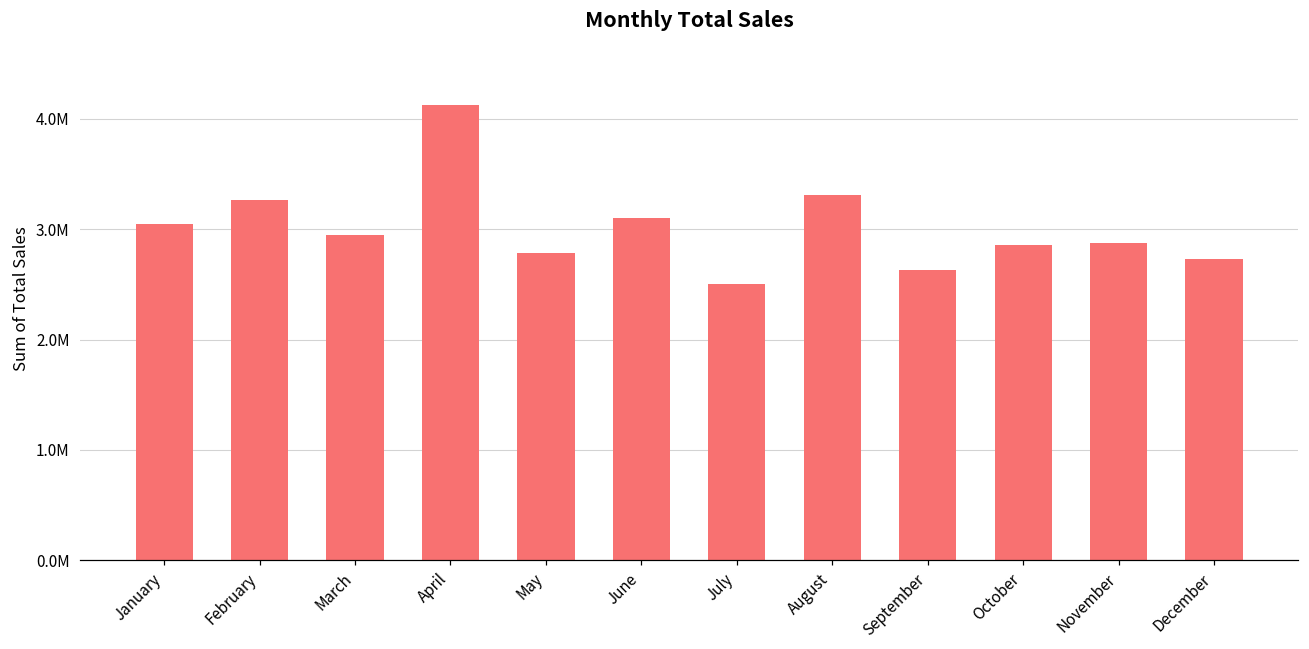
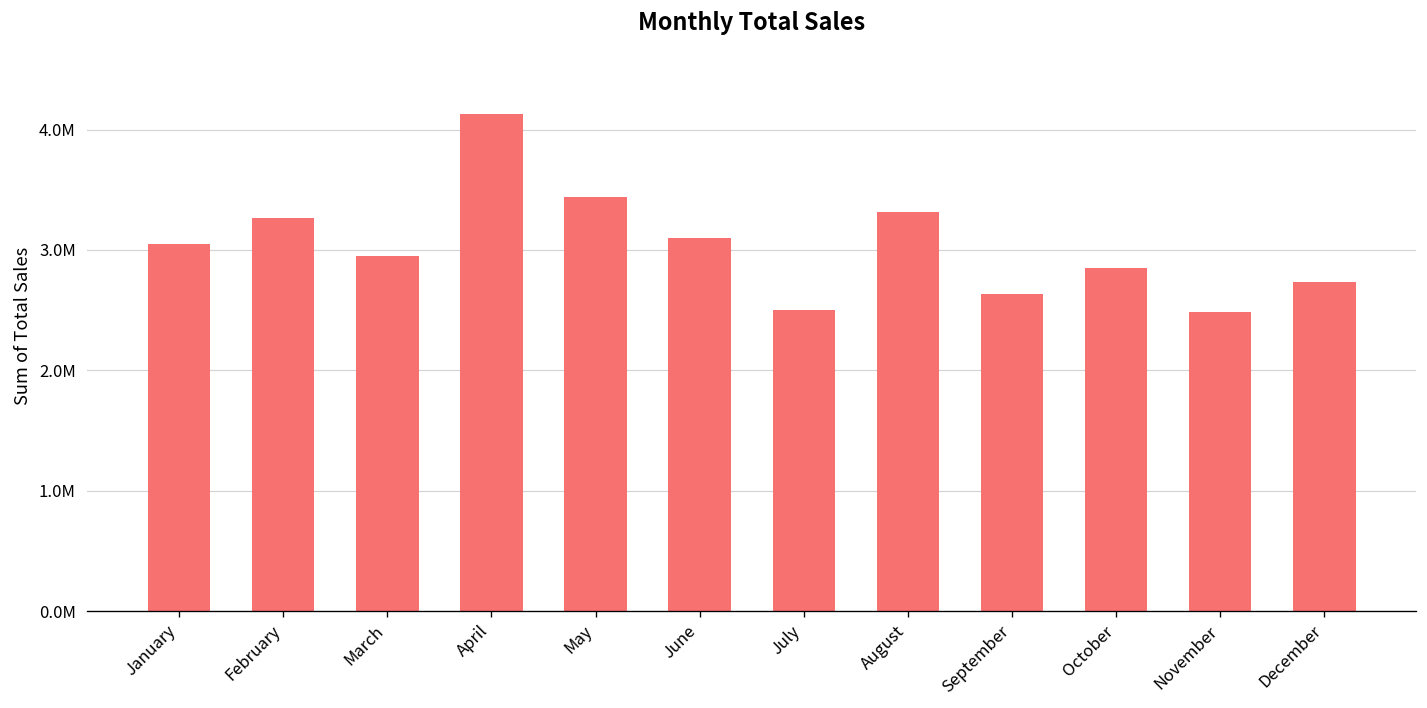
May: 2780000 -> 3440000
November: 2870000 -> 2480000
